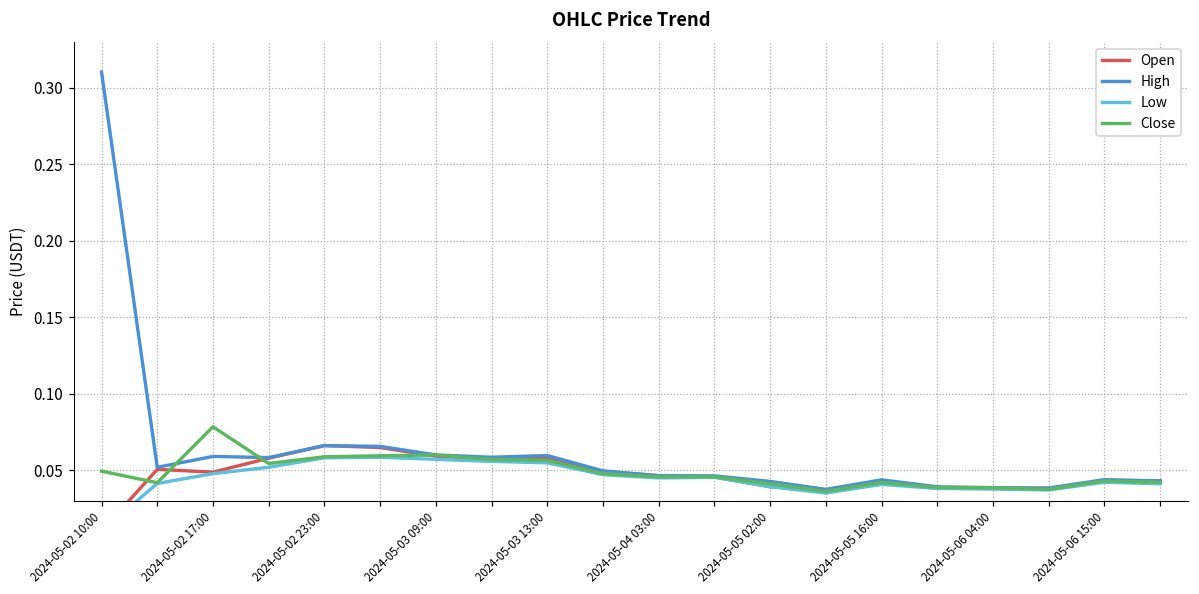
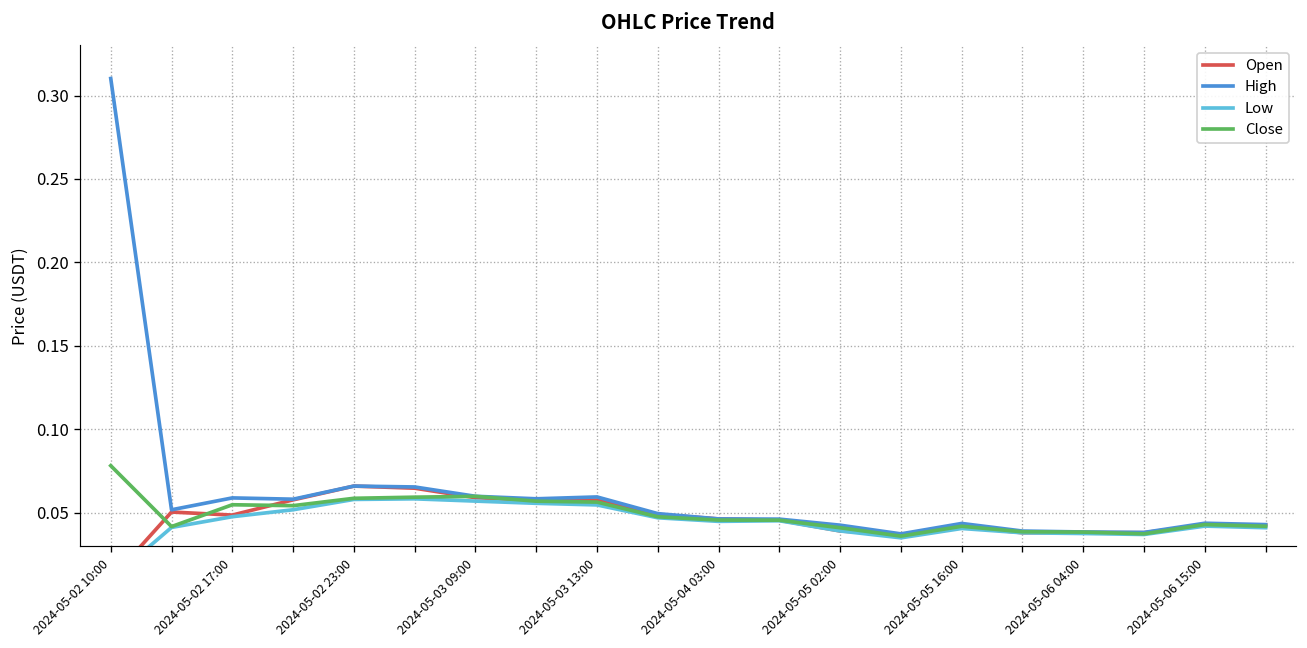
Close, 2024-05-02 10:00: 0.049 -> 0.078
Close, 2024-05-02 17:00: 0.078 -> 0.055
